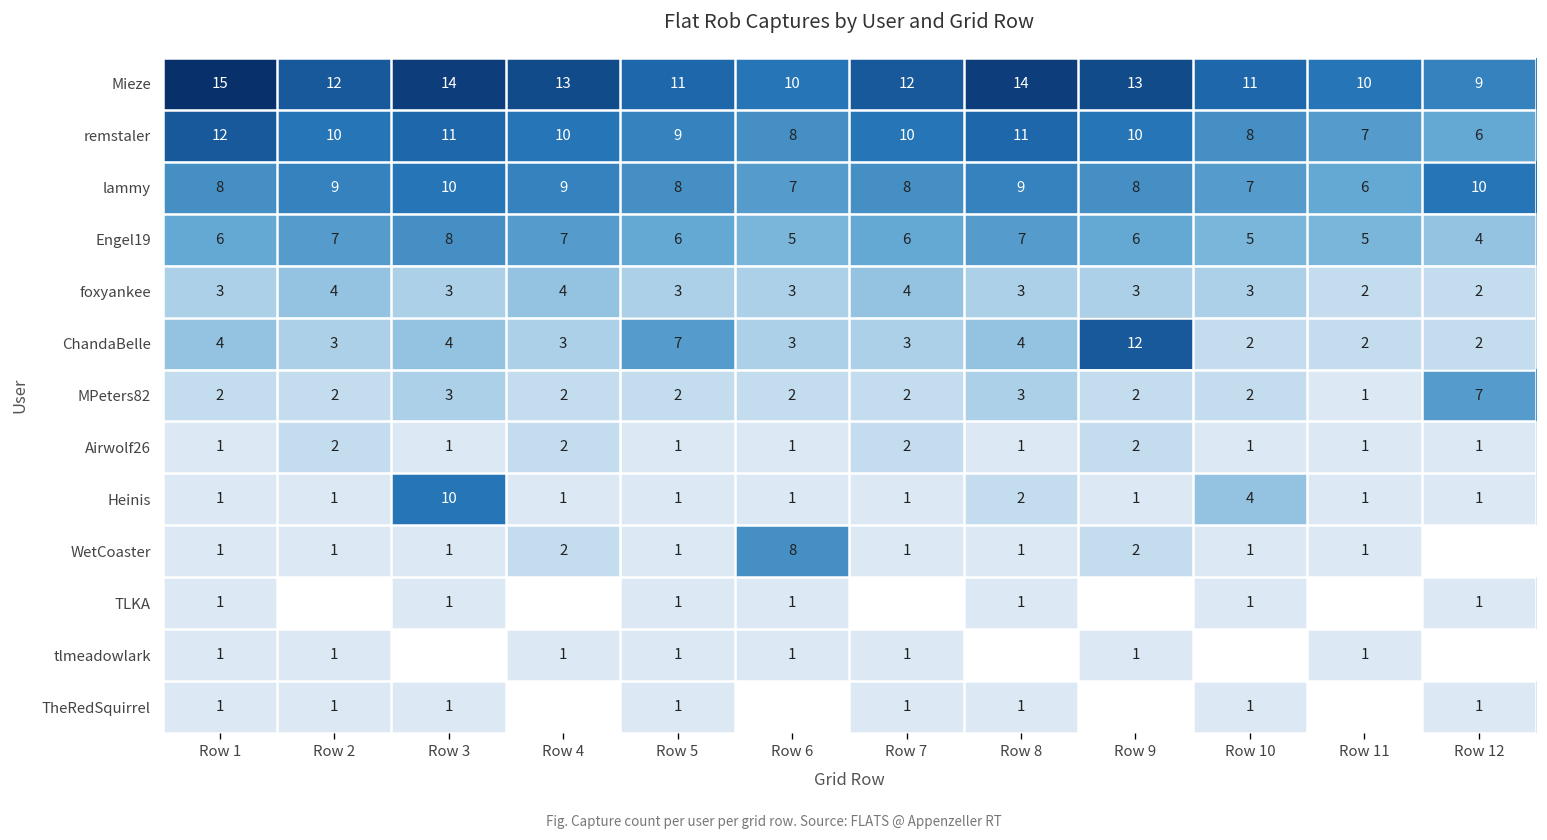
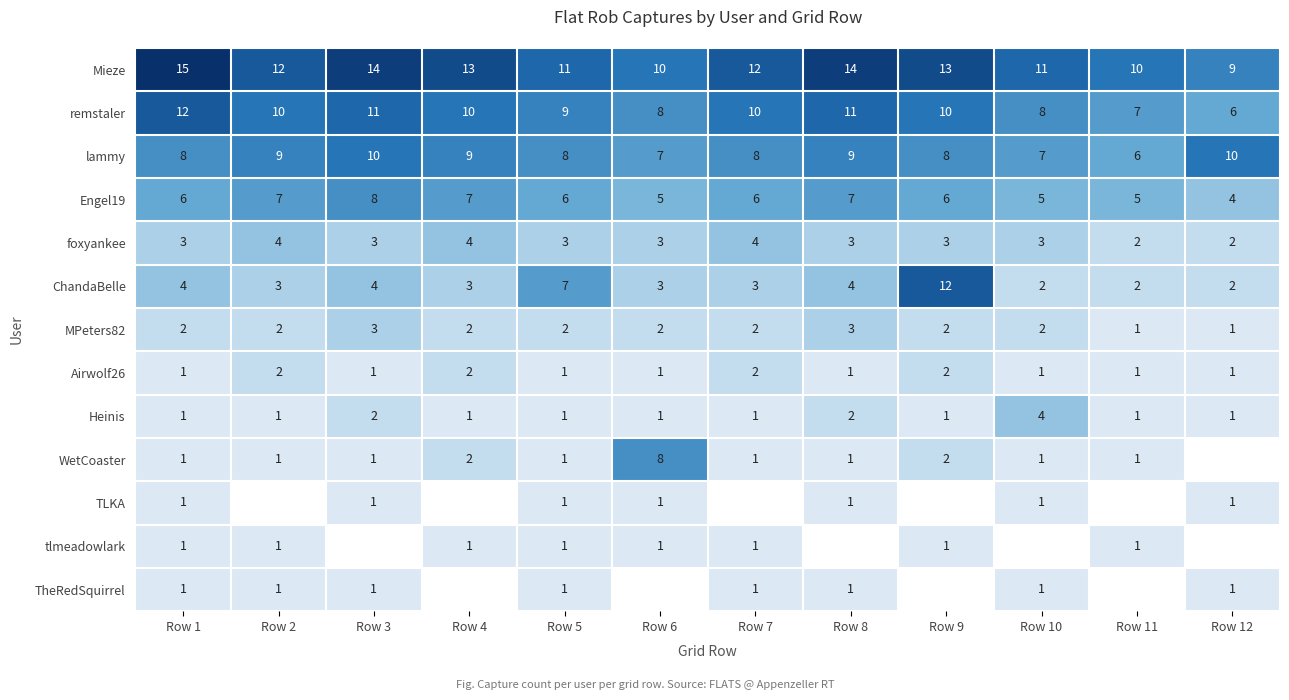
MPeters82, Row 12: 7 -> 1
Heinis, Row 3: 10 -> 2
